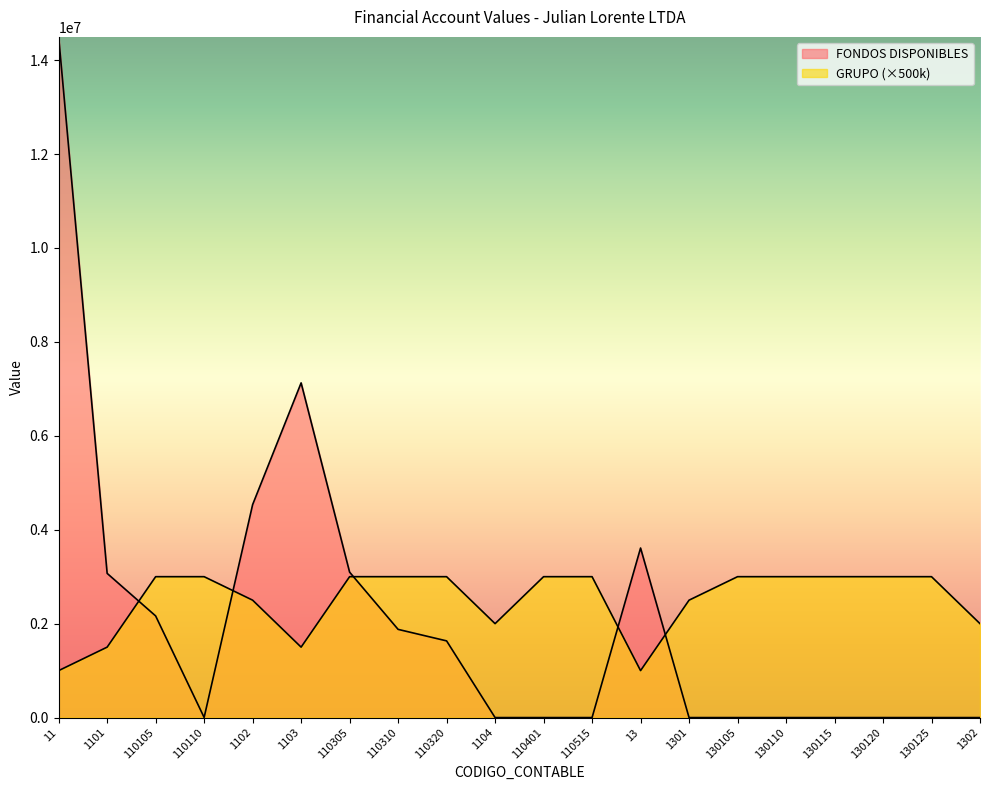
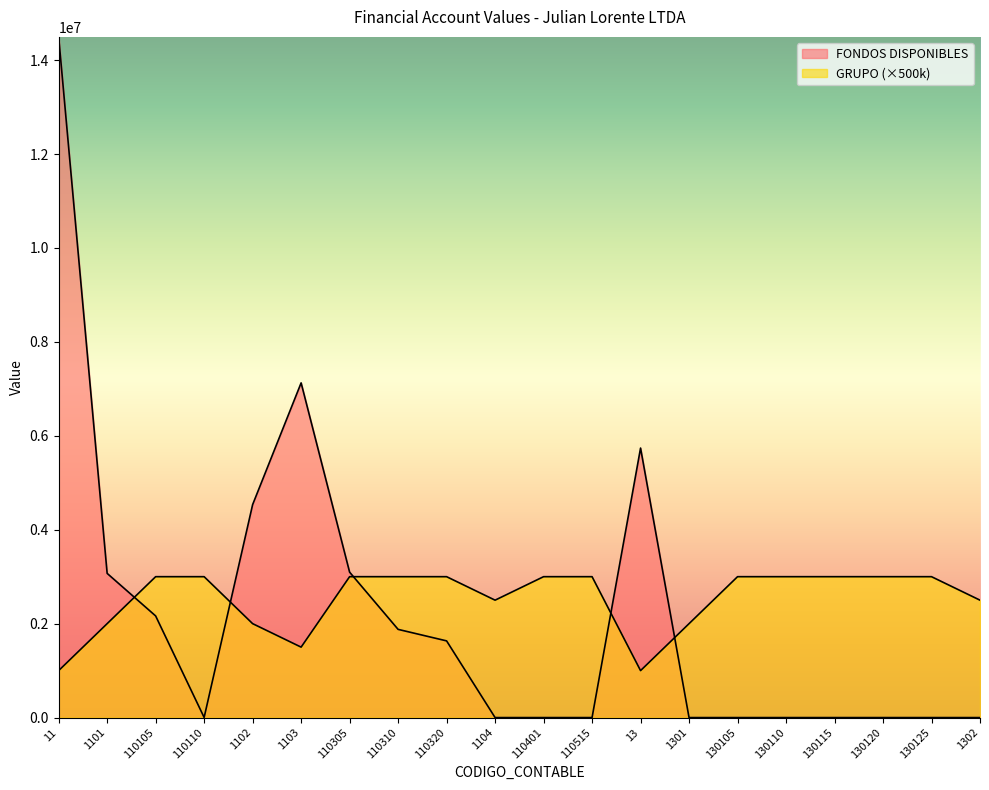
GRUPO (×500k), 1101: 1500000 -> 2000000
GRUPO (×500k), 1102: 2500000 -> 2000000
GRUPO (×500k), 1104: 2000000 -> 2500000
FONDOS DISPONIBLES, 13: 3600000 -> 5700000
GRUPO (×500k), 1301: 2500000 -> 2000000
GRUPO (×500k), 1302: 2000000 -> 2500000
